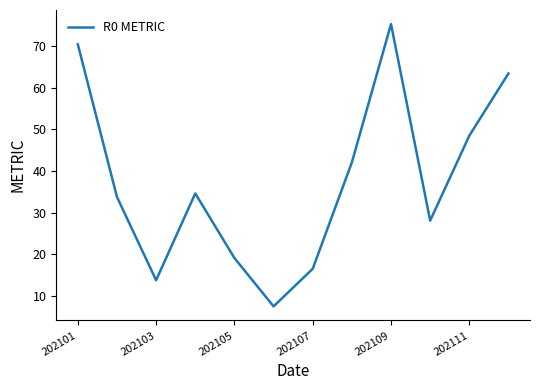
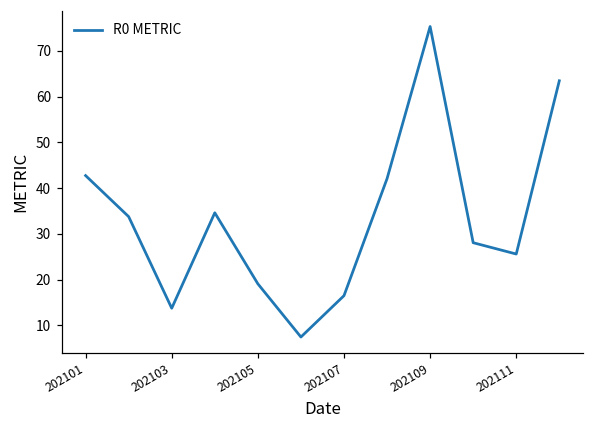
202101: 70 -> 43
202111: 48 -> 26
